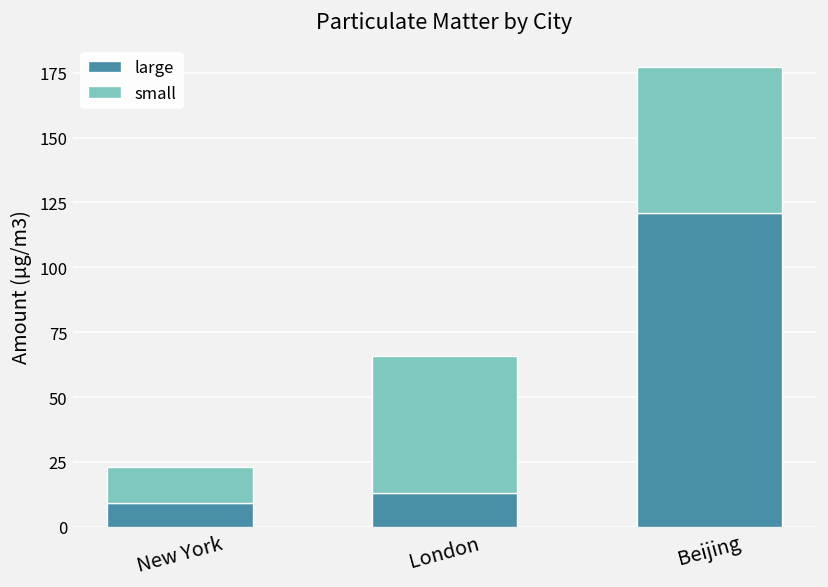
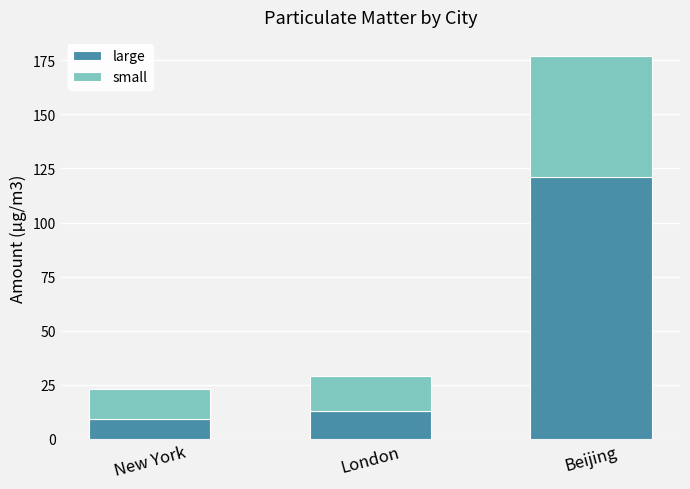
small, London: 53 -> 16
